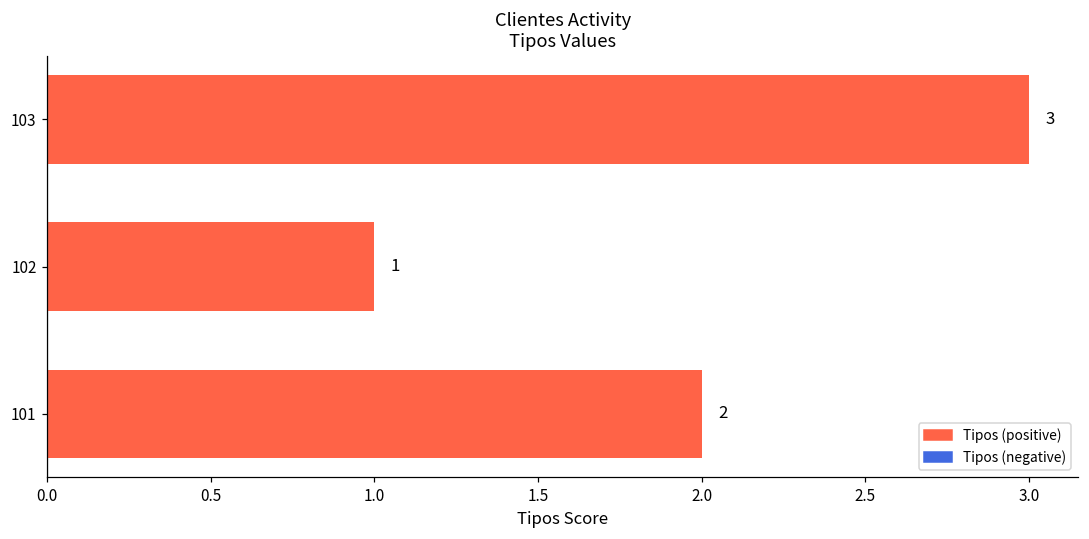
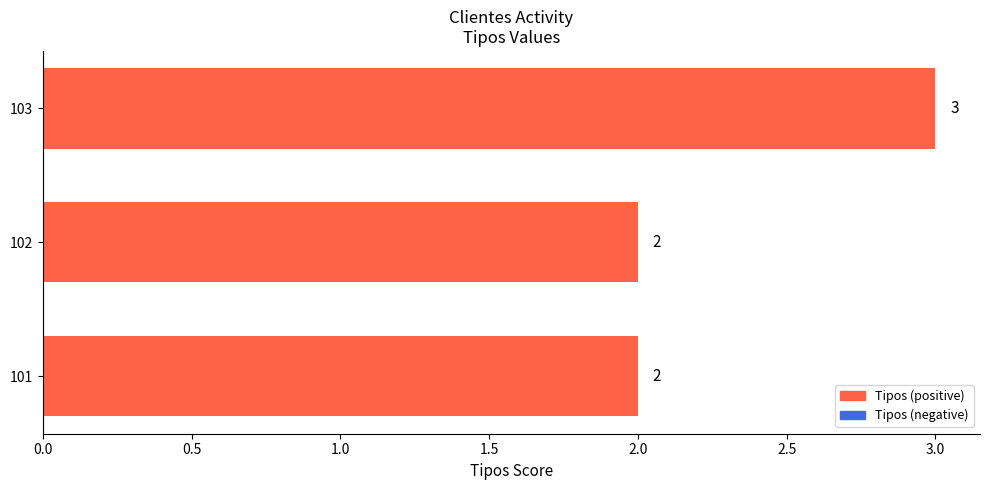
102: 1 -> 2
